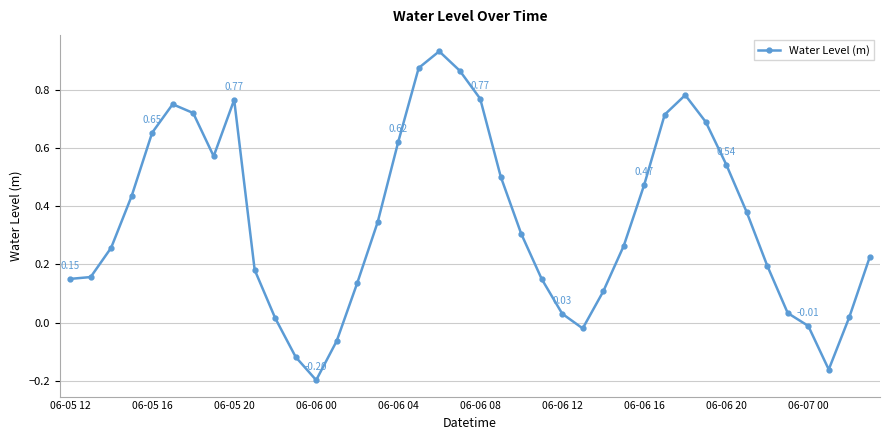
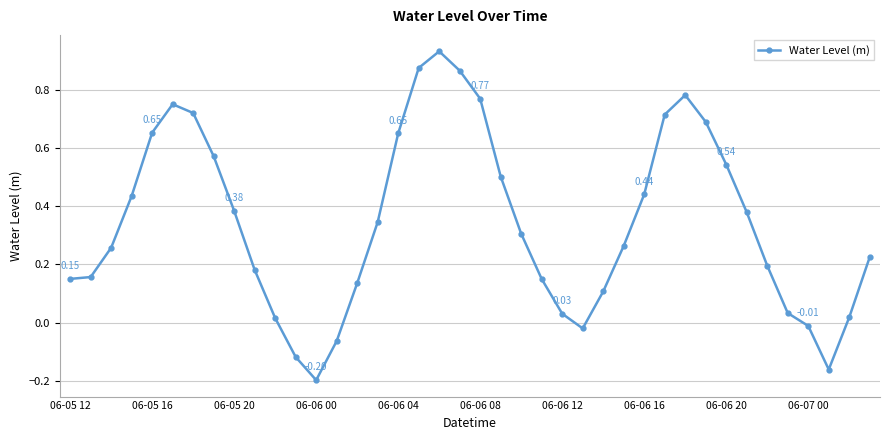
06-05 20: 0.77 -> 0.38
06-06 04: 0.62 -> 0.65
06-06 16: 0.47 -> 0.44
